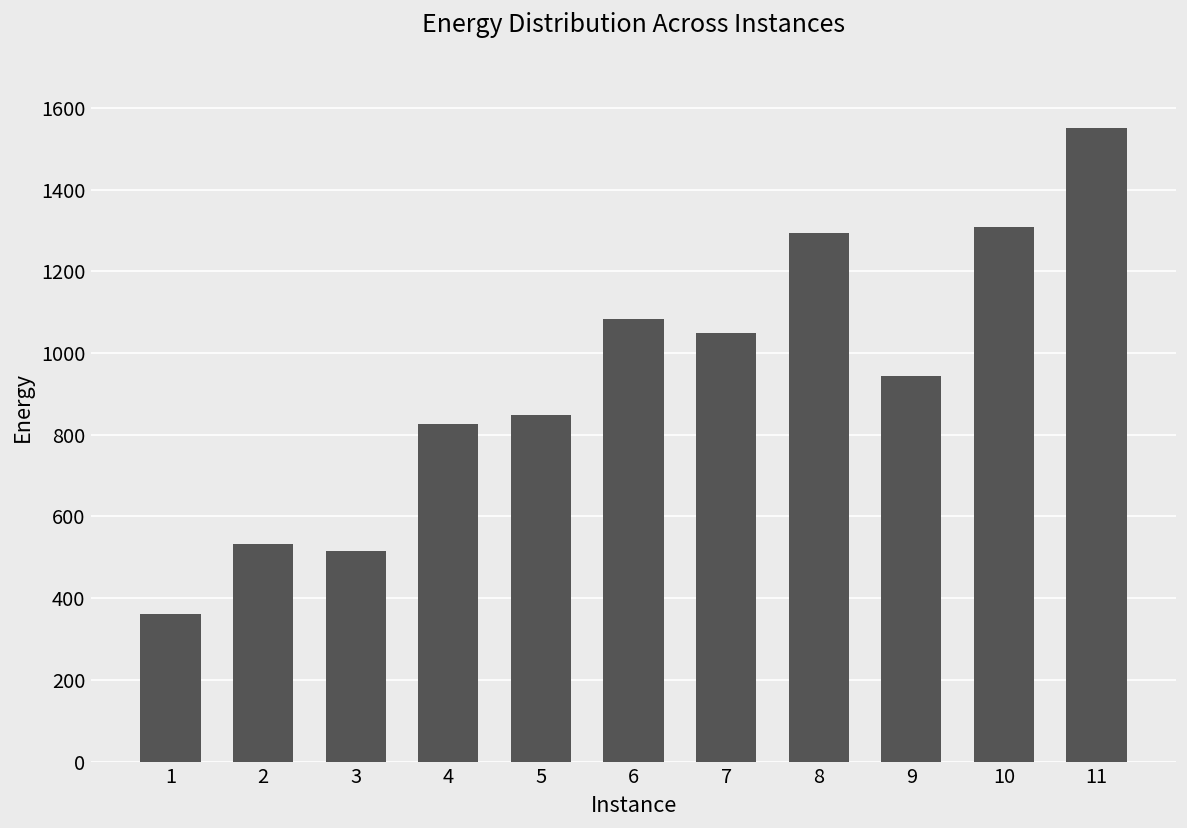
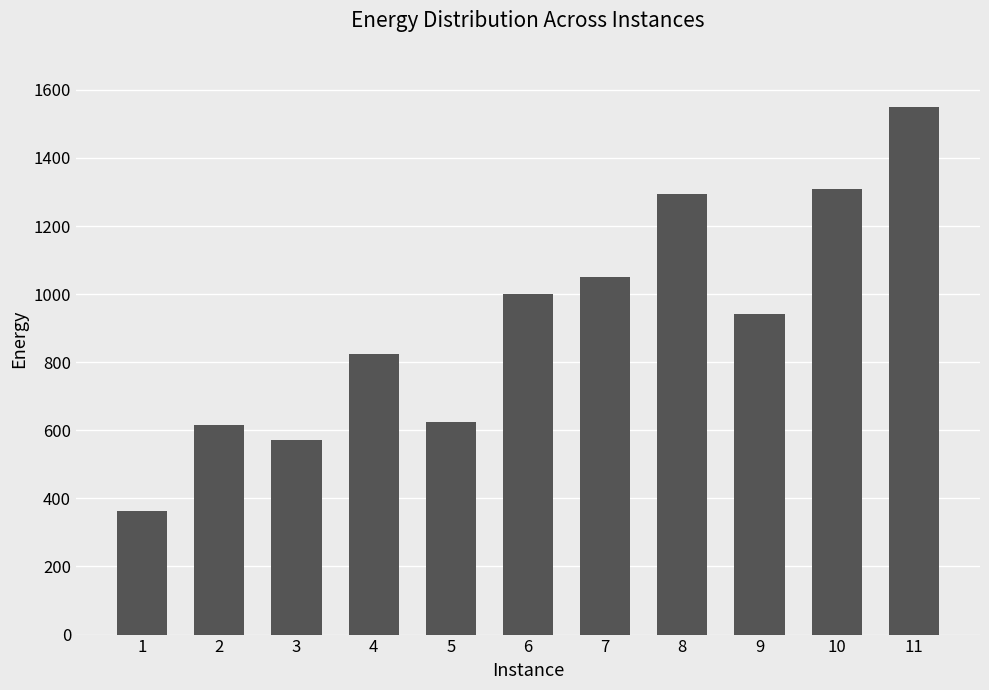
2: 530 -> 620
3: 520 -> 570
5: 850 -> 620
6: 1080 -> 1000
